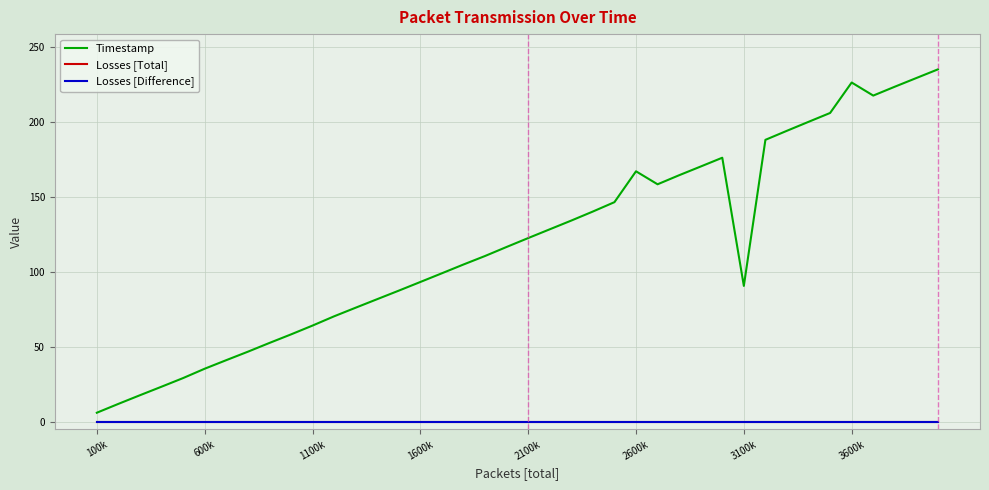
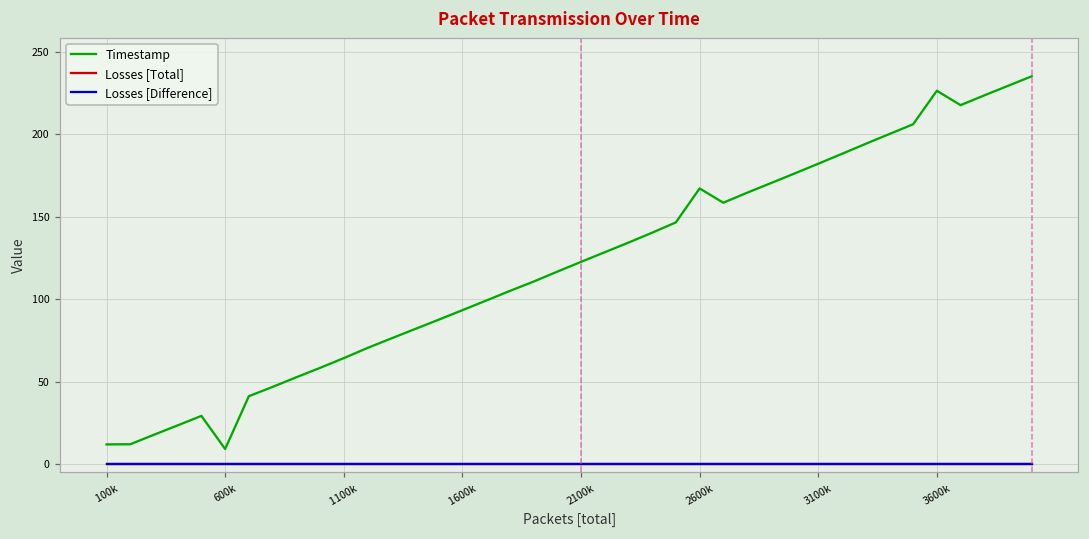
Timestamp, 100k: 6 -> 12
Timestamp, 600k: 35 -> 9
Timestamp, 3100k: 91 -> 182
